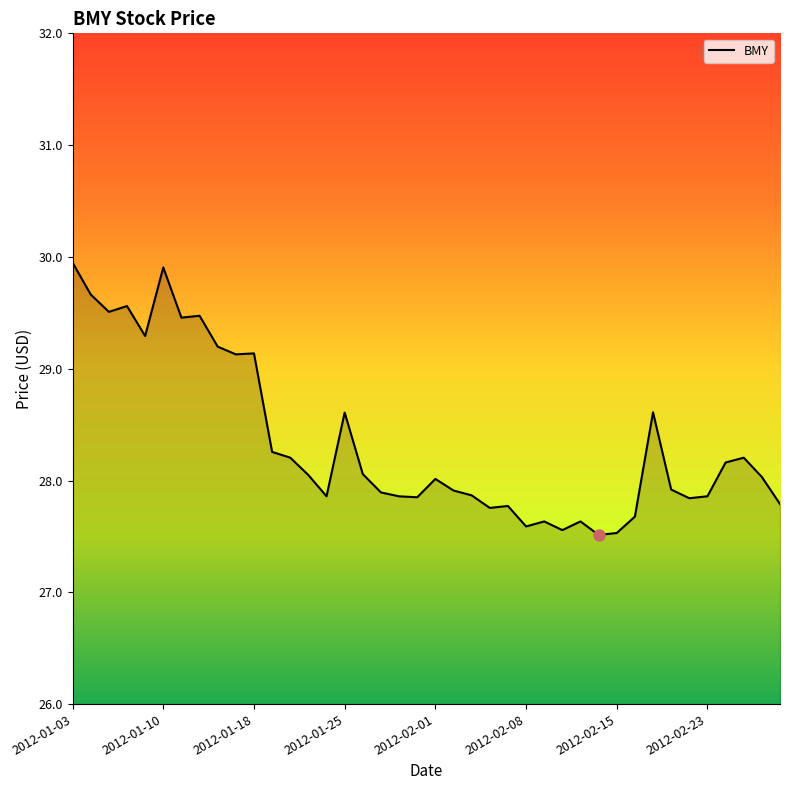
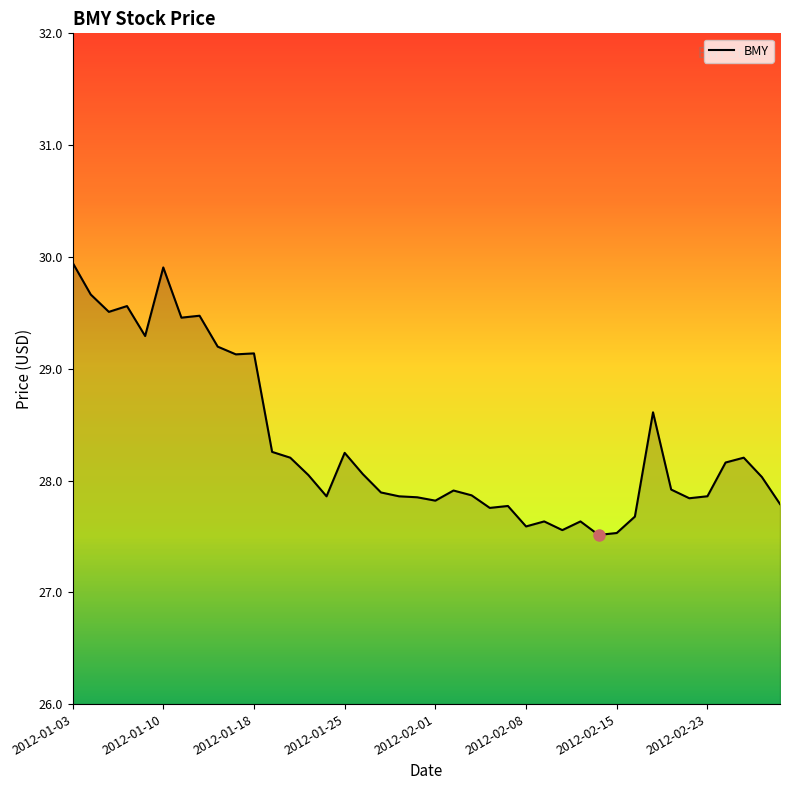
BMY, 2012-01-25: 28.61 -> 28.25
BMY, 2012-02-01: 28.01 -> 27.82
